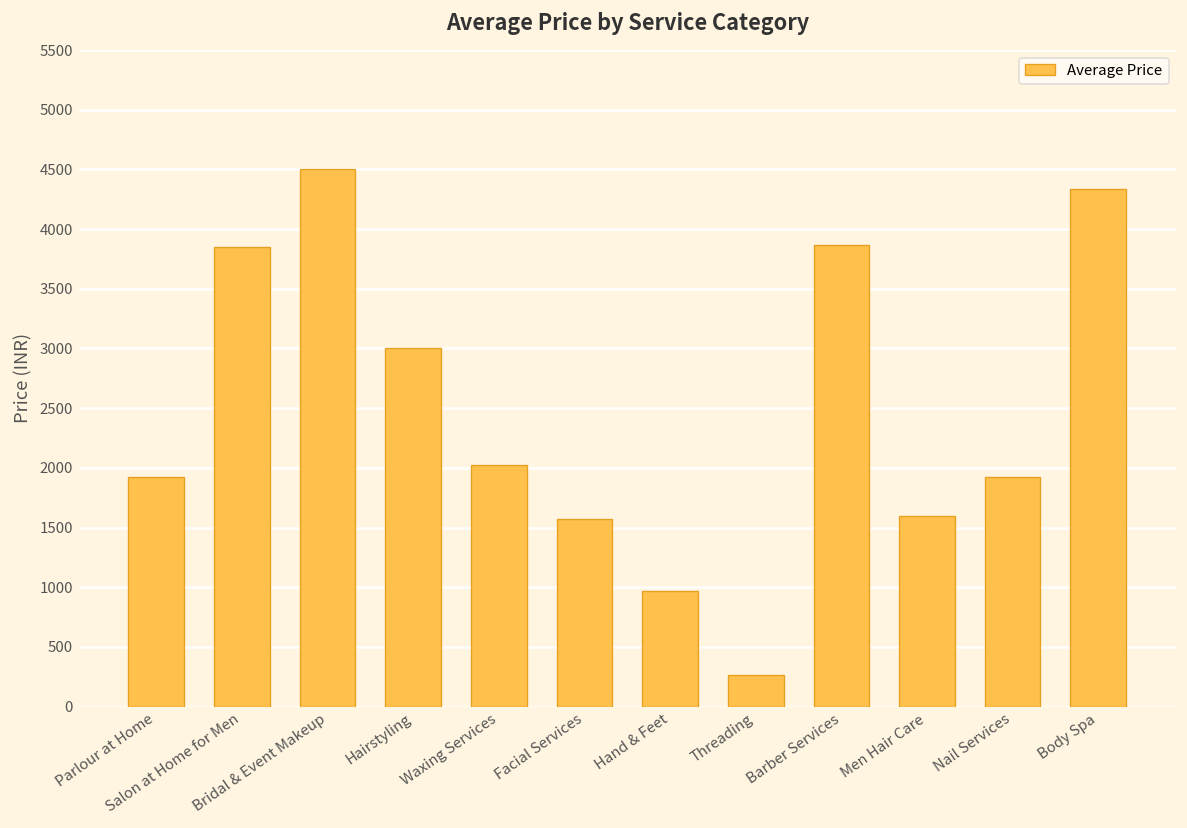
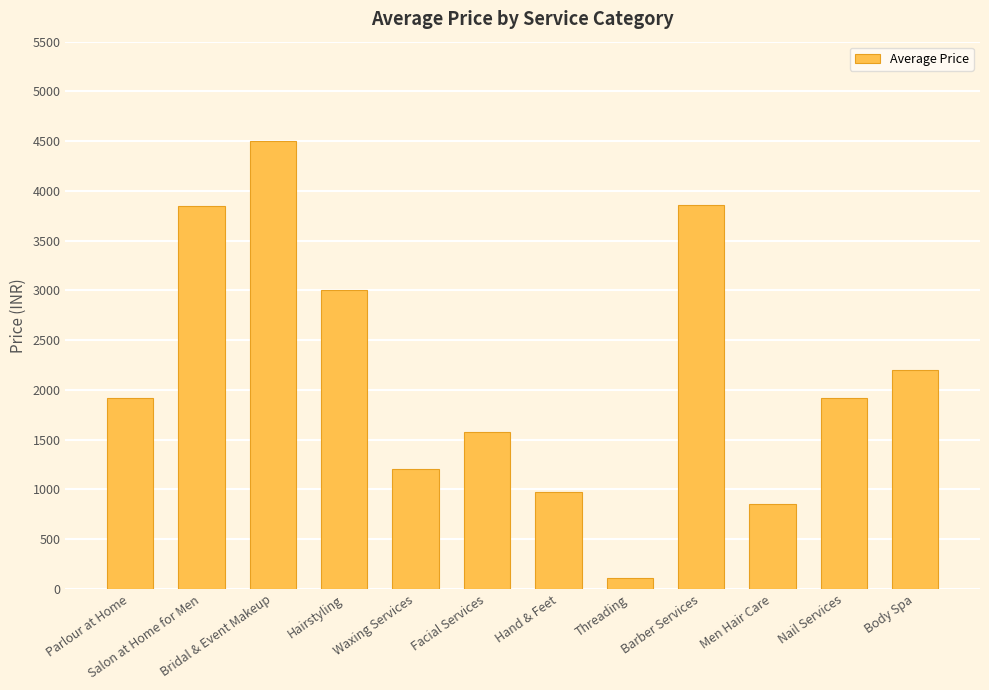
Waxing Services: 2000 -> 1200
Threading: 300 -> 100
Men Hair Care: 1600 -> 900
Body Spa: 4300 -> 2200
